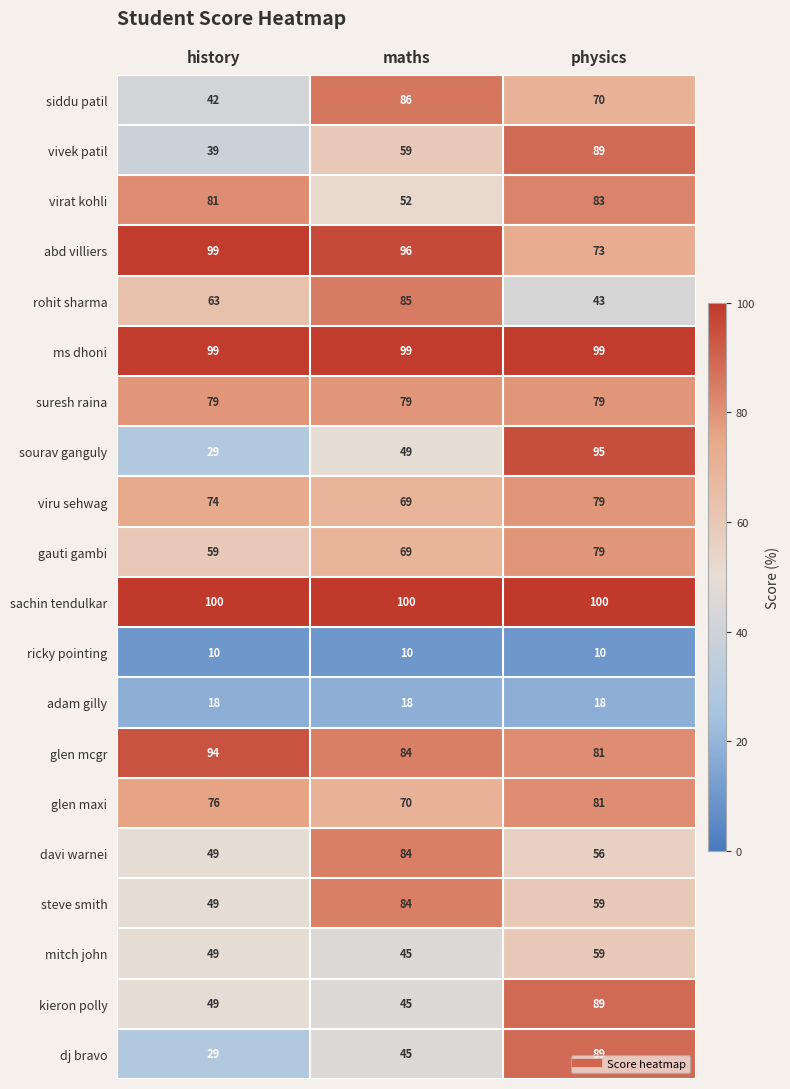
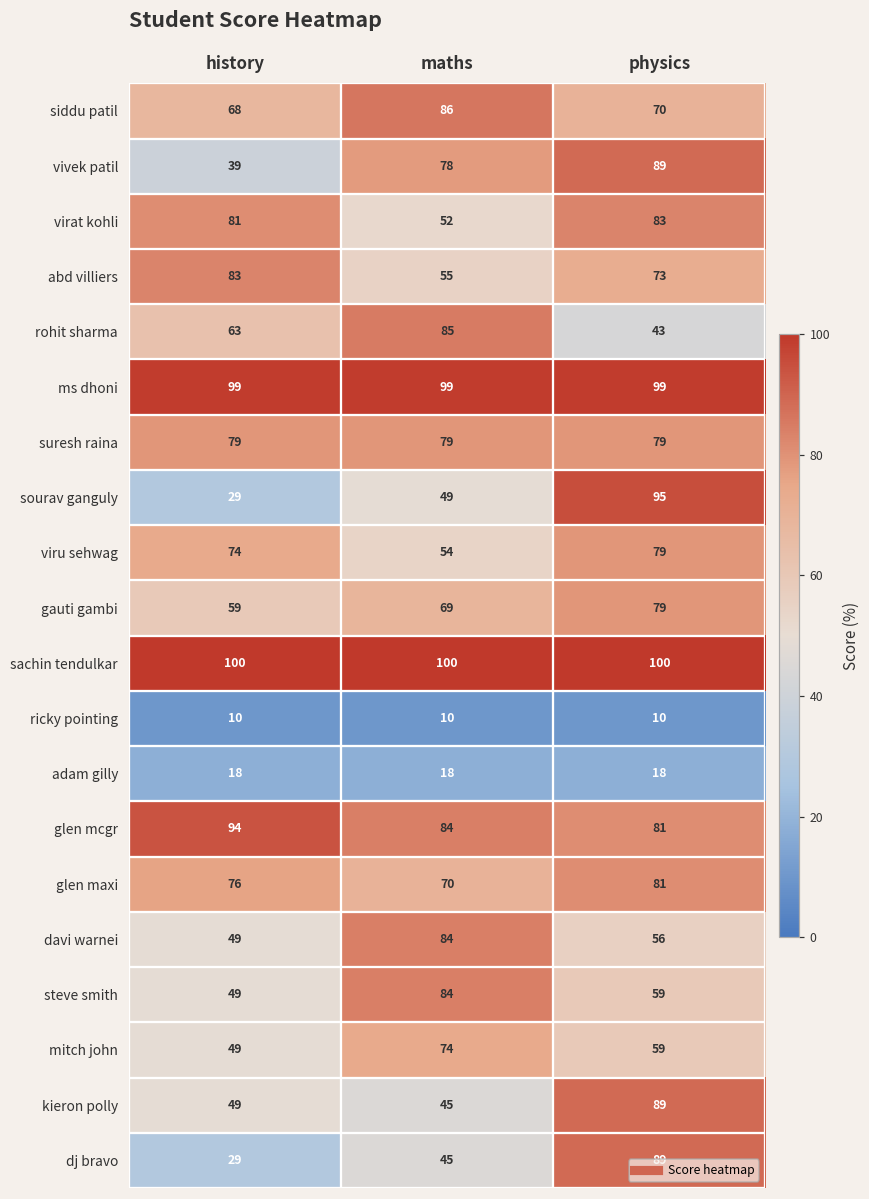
siddu patil, history: 42 -> 68
vivek patil, maths: 59 -> 78
abd villiers, history: 99 -> 83
abd villiers, maths: 96 -> 55
viru sehwag, maths: 69 -> 54
mitch john, maths: 45 -> 74
